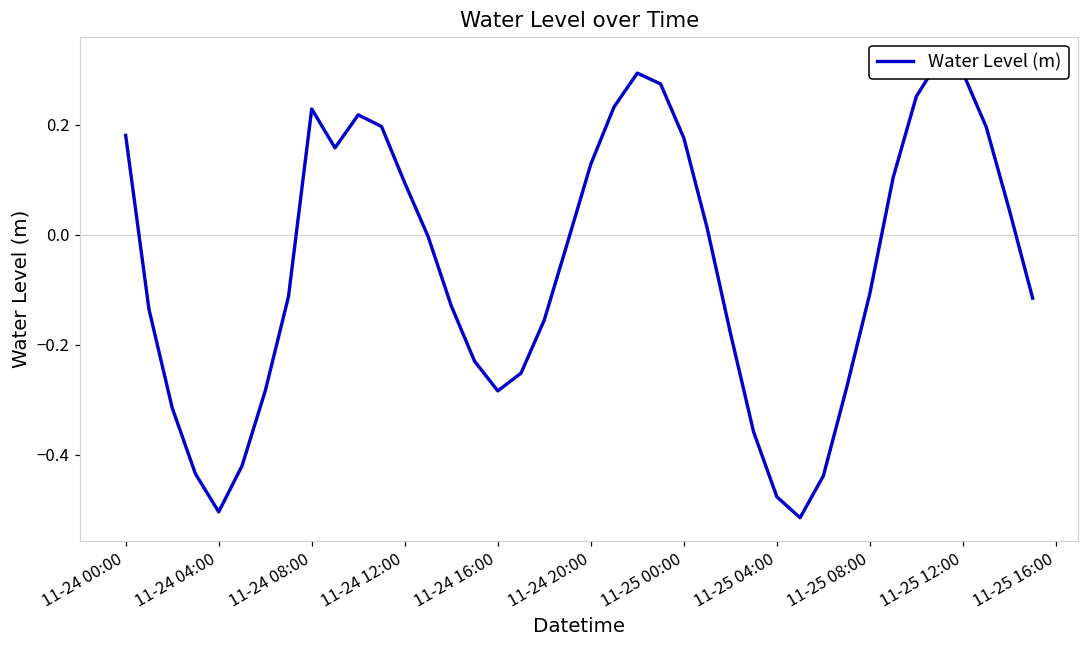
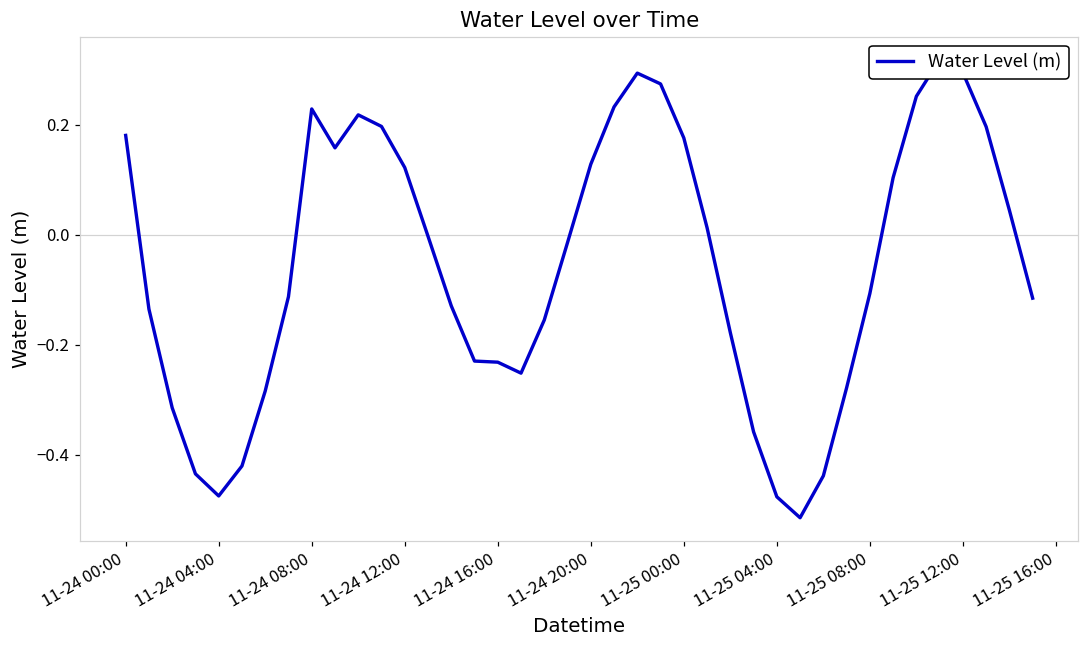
11-24 04:00: -0.50 -> -0.47
11-24 12:00: 0.09 -> 0.12
11-24 16:00: -0.28 -> -0.23
